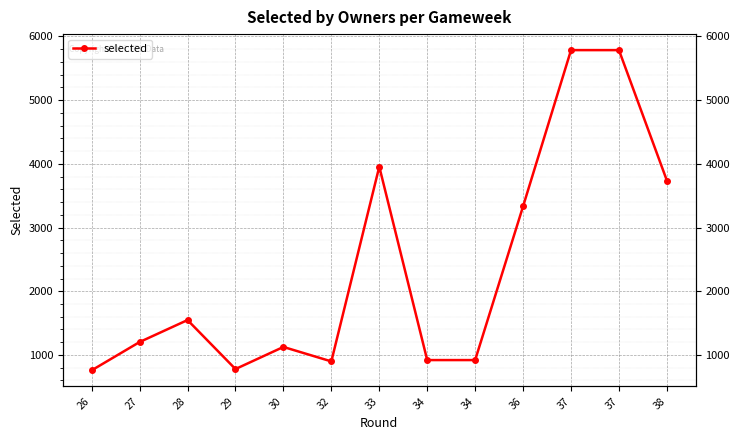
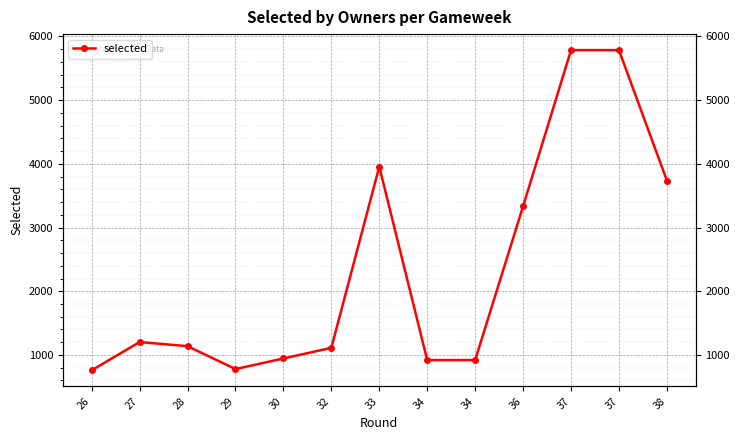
28: 1500 -> 1100
30: 1100 -> 900
32: 900 -> 1100
